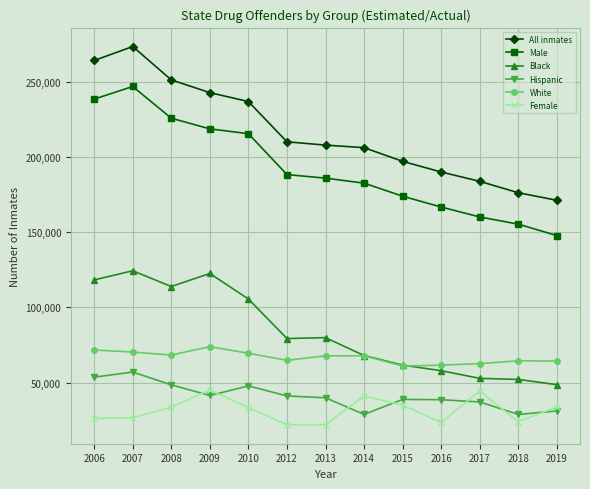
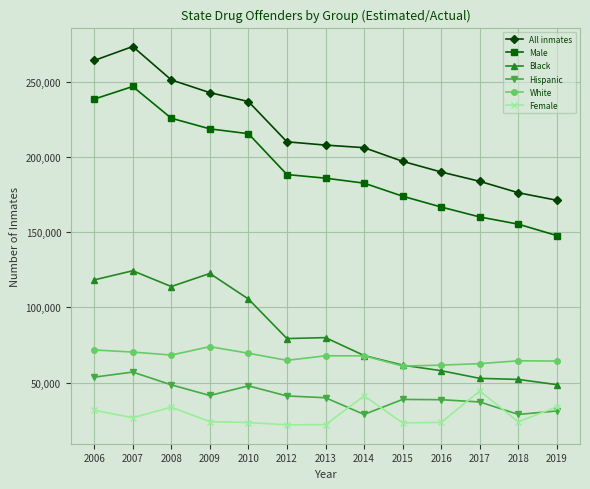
Female, 2006: 26,000 -> 32,000
Female, 2009: 45,000 -> 24,000
Female, 2010: 33,000 -> 23,000
Female, 2015: 35,000 -> 23,000
